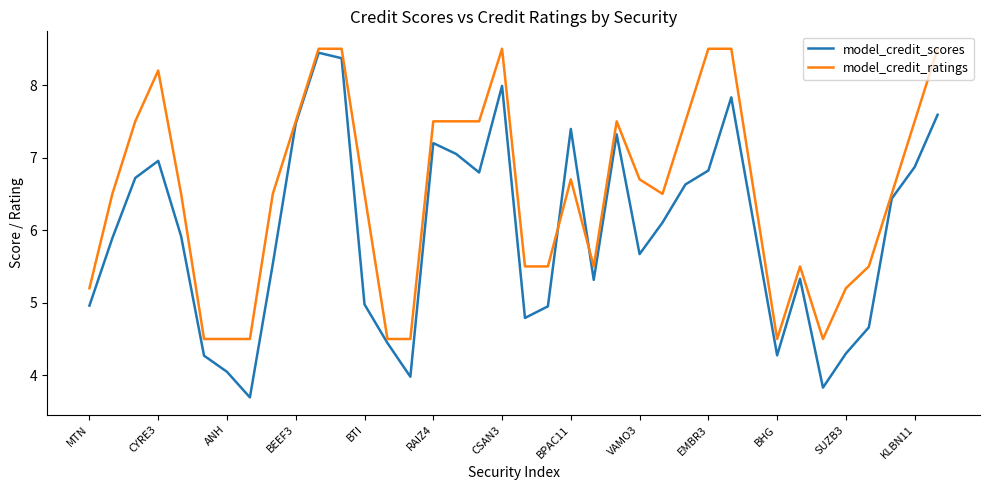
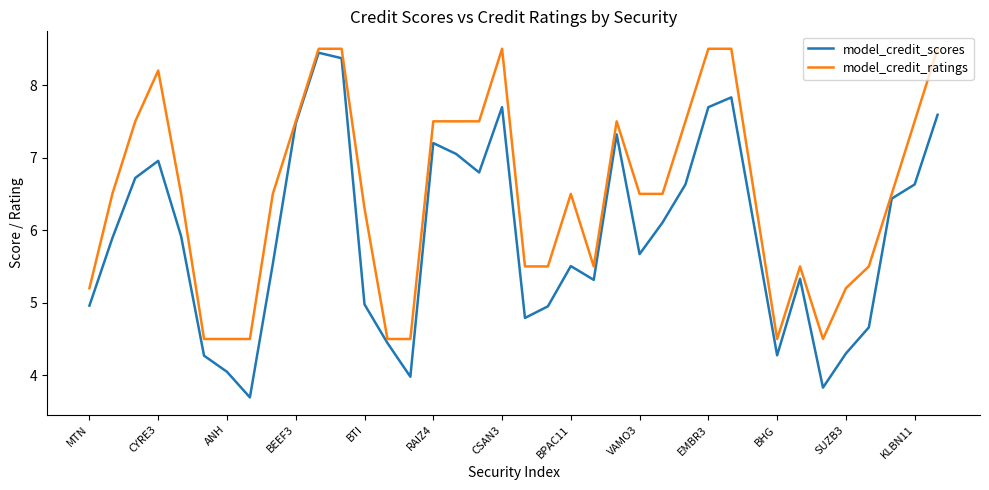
model_credit_ratings, BTI: 6.5 -> 6.3
model_credit_scores, CSAN3: 8.0 -> 7.7
model_credit_scores, BPAC11: 7.4 -> 5.5
model_credit_ratings, BPAC11: 6.7 -> 6.5
model_credit_ratings, VAMO3: 6.7 -> 6.5
model_credit_scores, EMBR3: 6.8 -> 7.7
model_credit_scores, KLBN11: 6.9 -> 6.6
